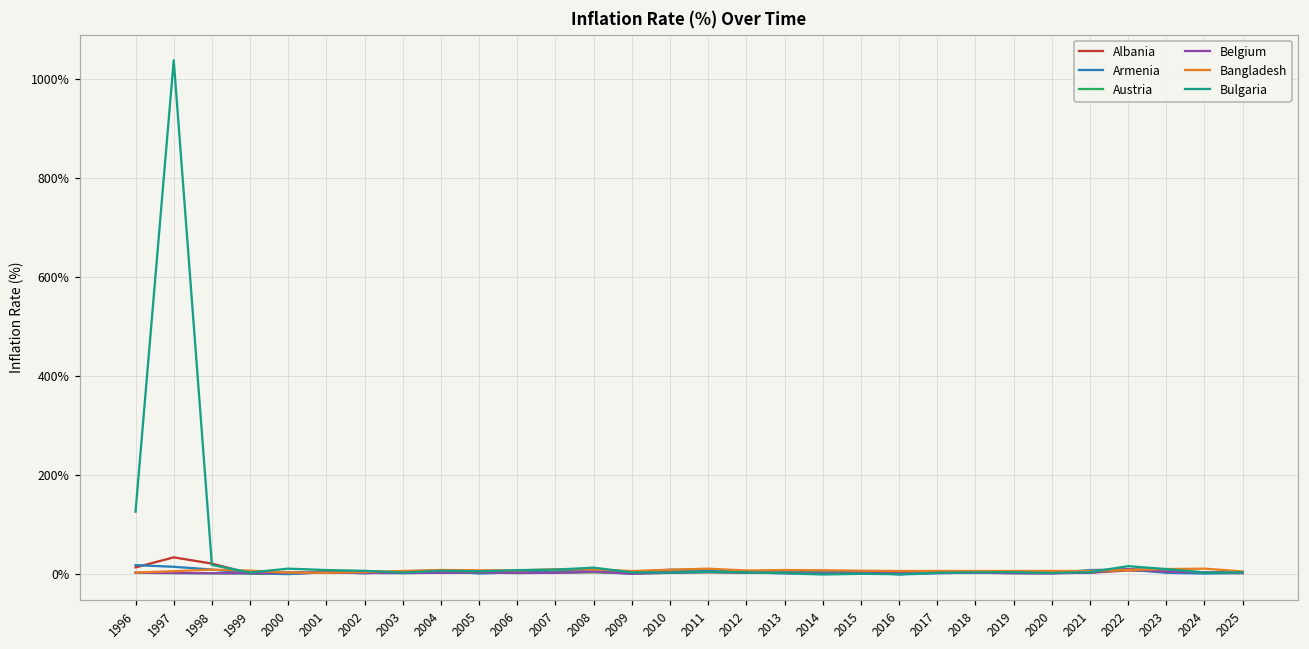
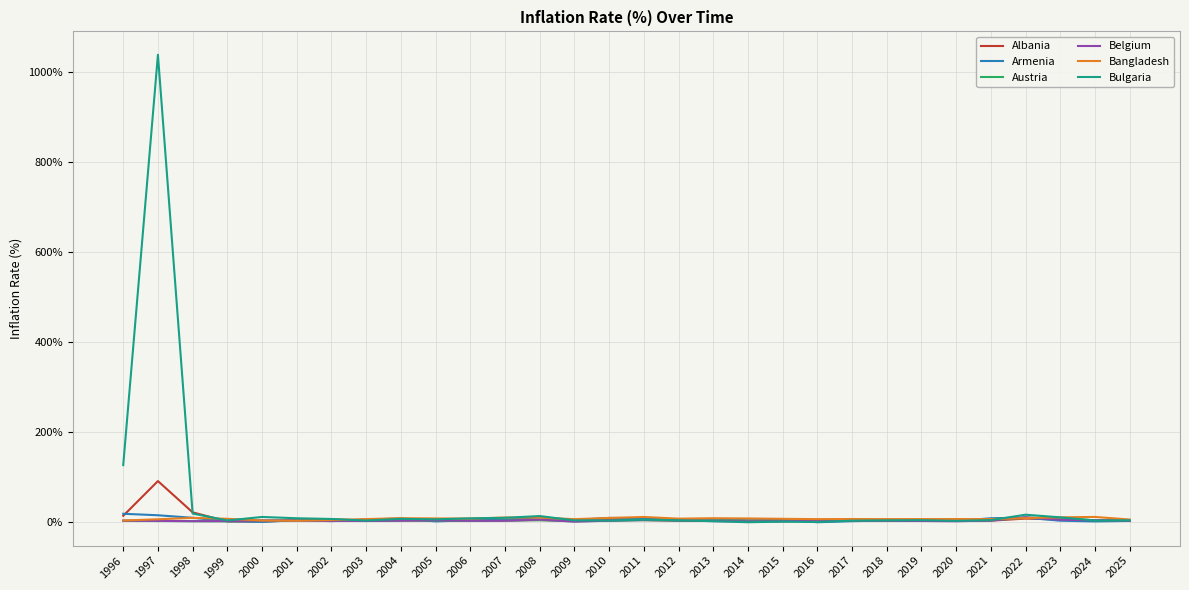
Albania, 1997: 30% -> 90%
